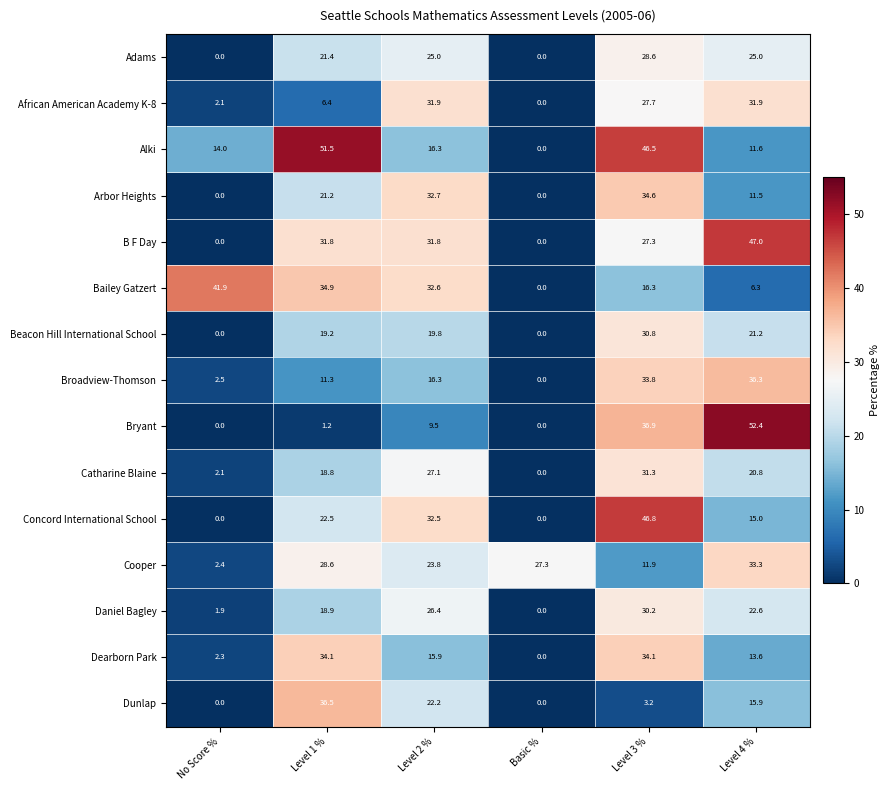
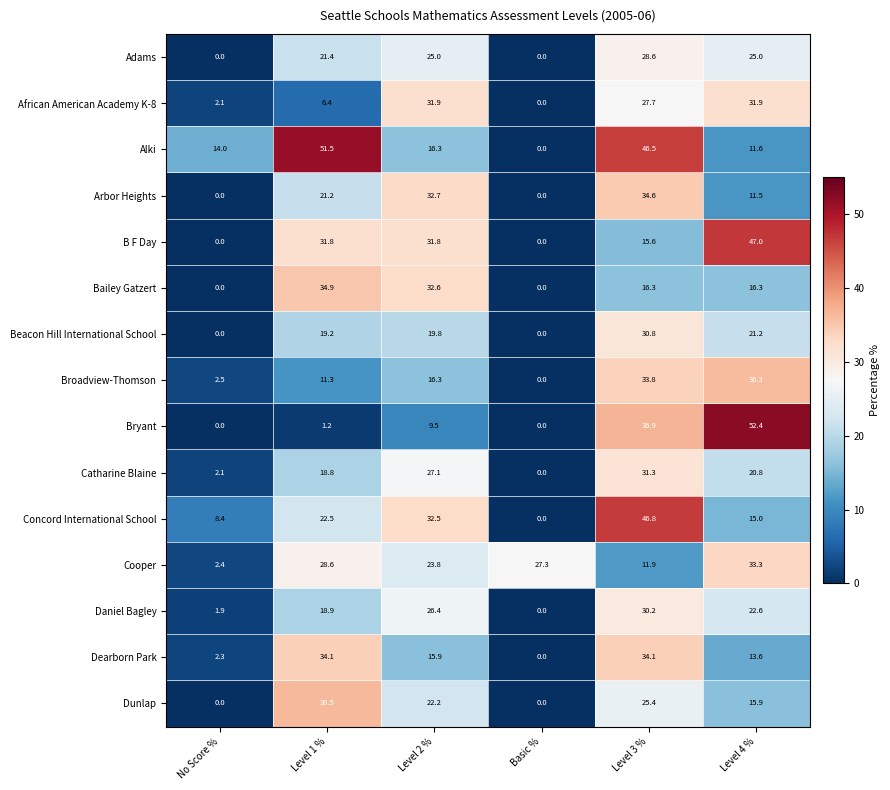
B F Day, Level 3 %: 27.3 -> 15.6
Bailey Gatzert, No Score %: 41.9 -> 0.0
Bailey Gatzert, Level 4 %: 6.3 -> 16.3
Concord International School, No Score %: 0.0 -> 8.4
Dunlap, Level 3 %: 3.2 -> 25.4
